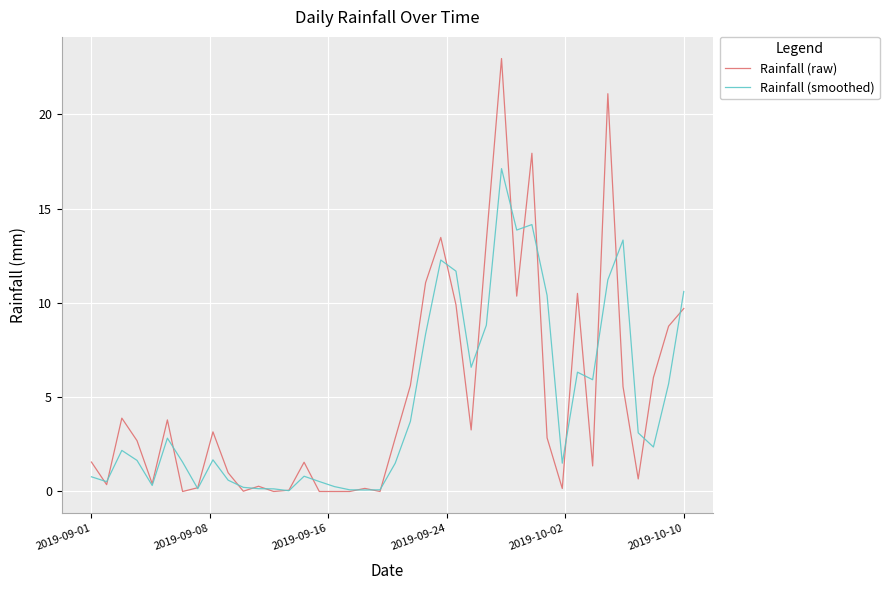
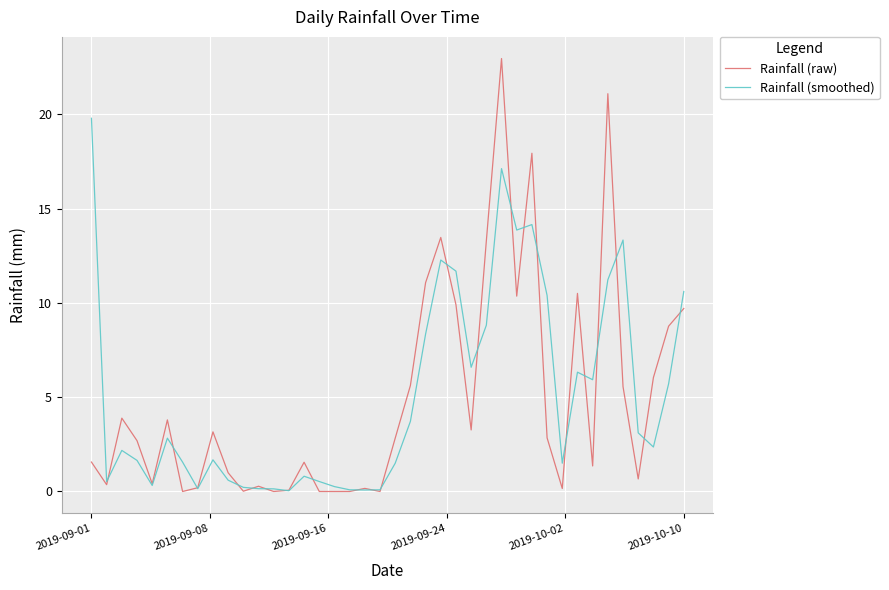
Rainfall (smoothed), 2019-09-01: 0.8 -> 19.8
